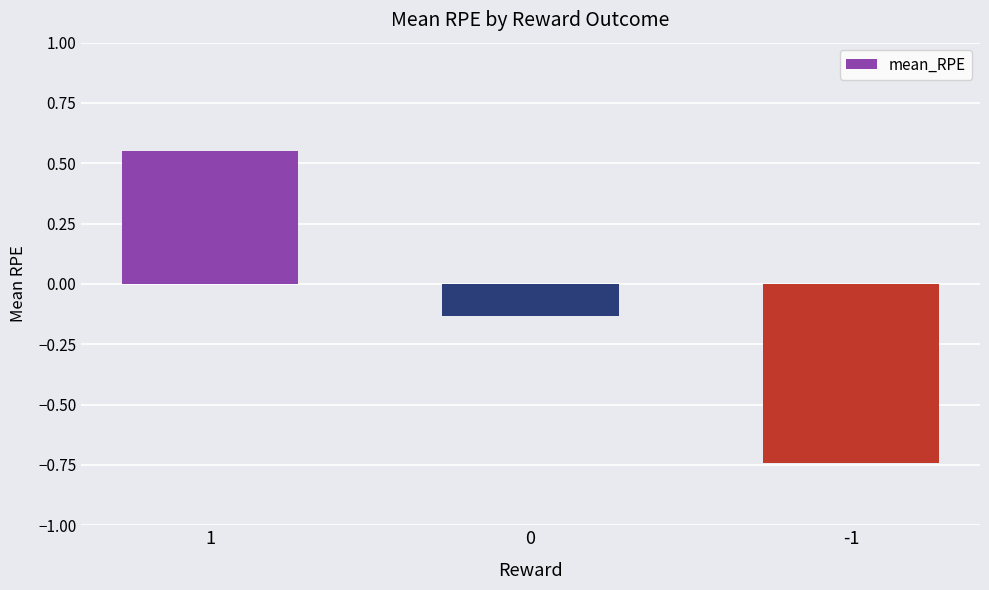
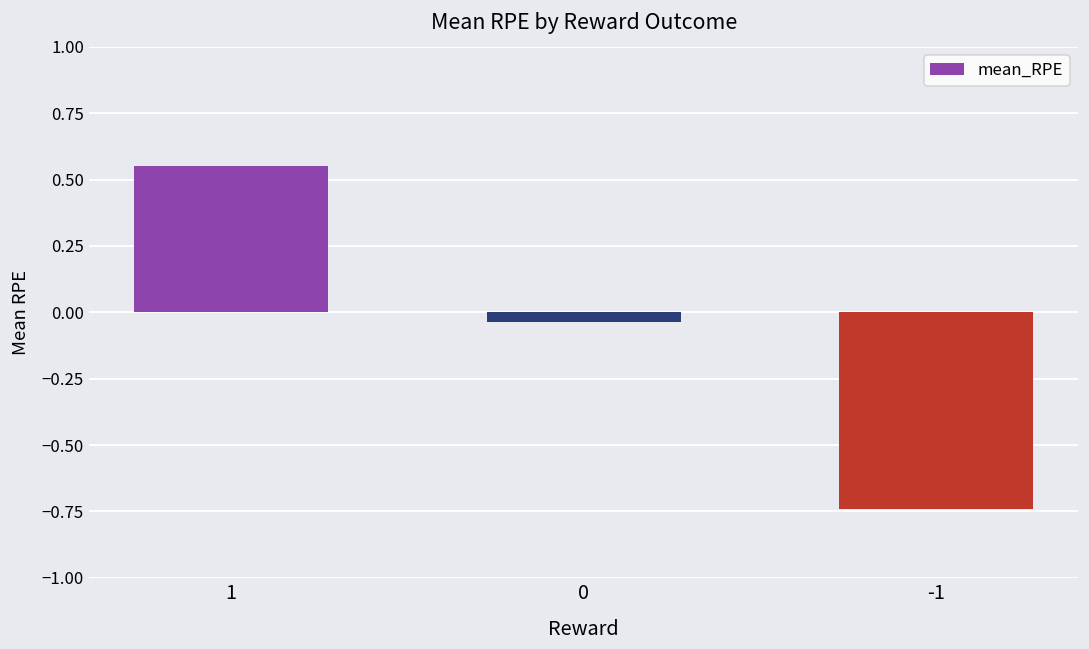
0: -0.13 -> -0.04
